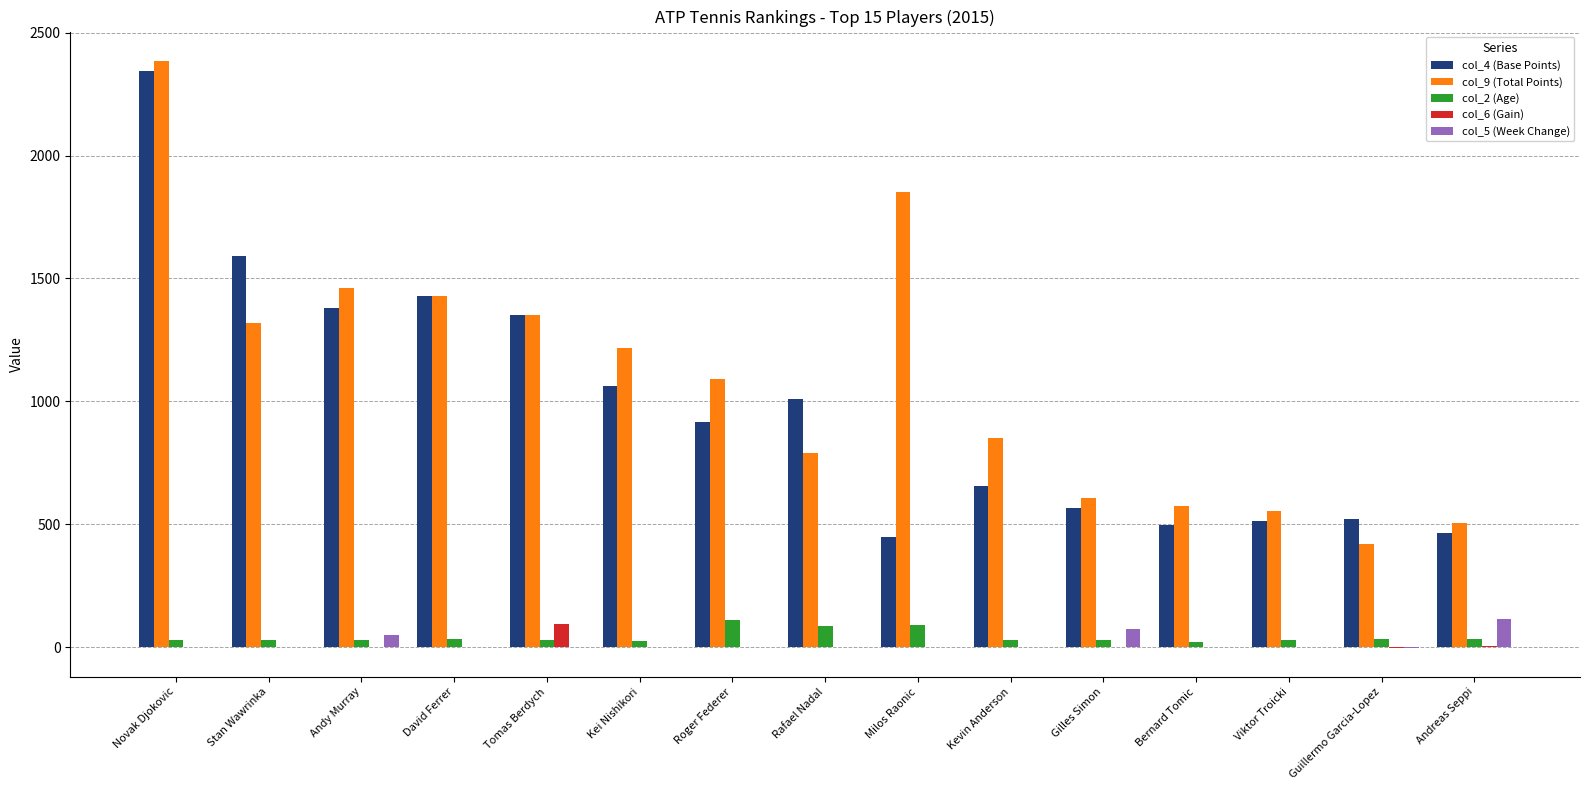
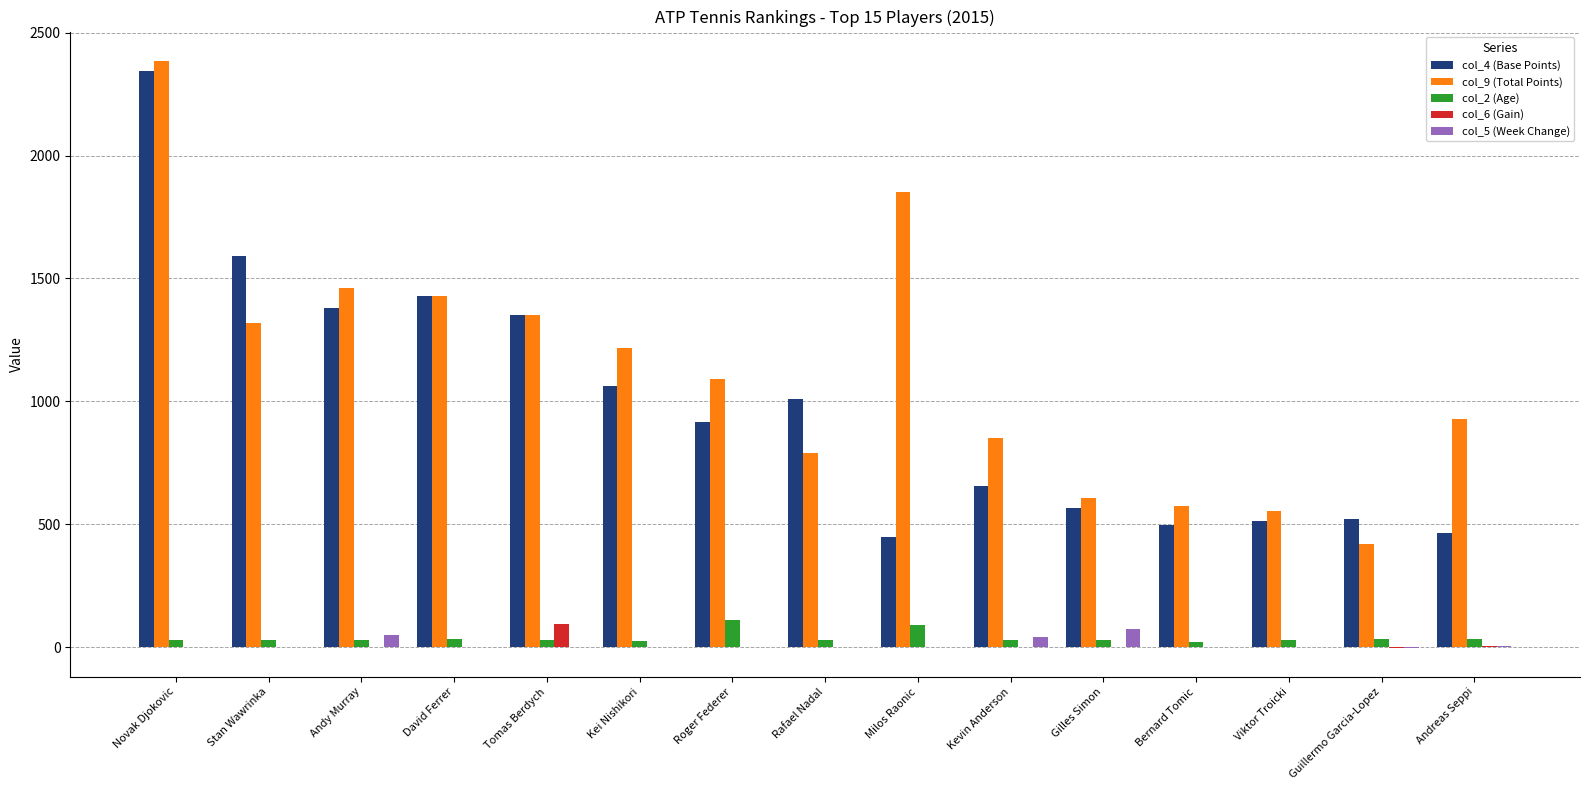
col_2 (Age), Rafael Nadal: 90 -> 30
col_5 (Week Change), Kevin Anderson: 0 -> 40
col_9 (Total Points), Andreas Seppi: 510 -> 930
col_5 (Week Change), Andreas Seppi: 120 -> 0
